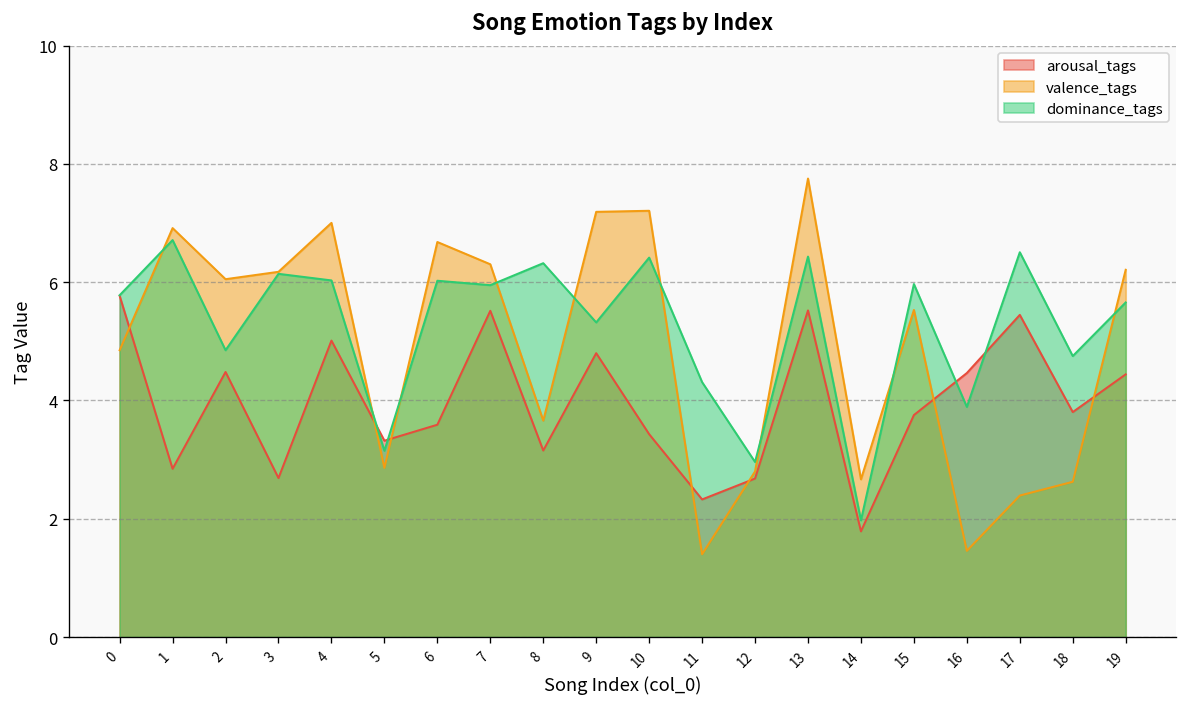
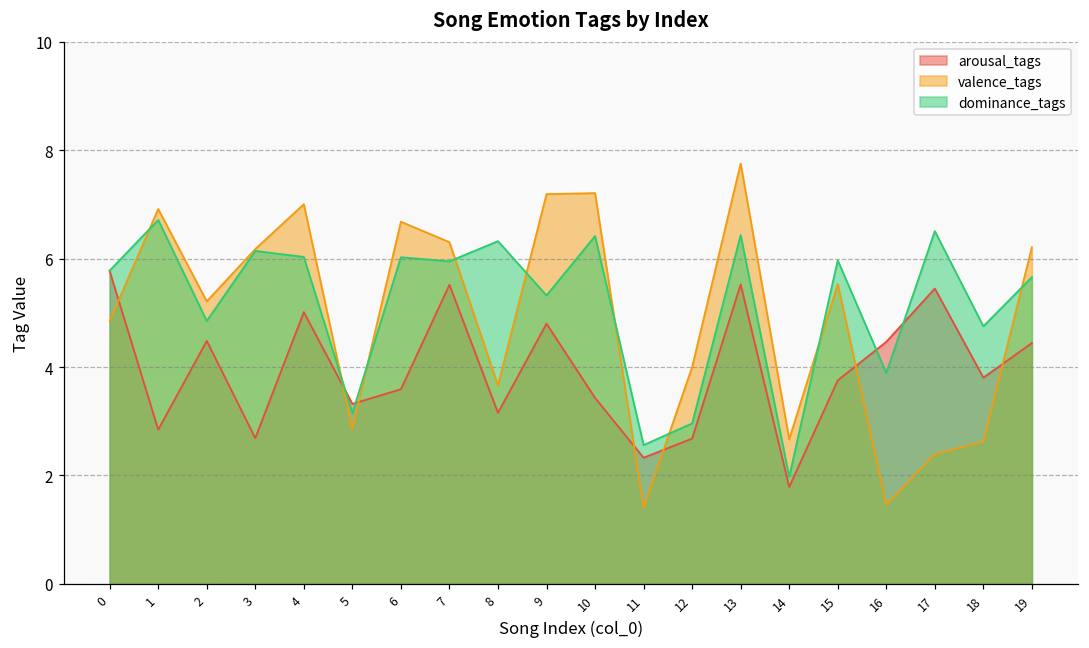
valence_tags, 2: 6.1 -> 5.2
dominance_tags, 11: 4.3 -> 2.6
valence_tags, 12: 2.8 -> 4.0
